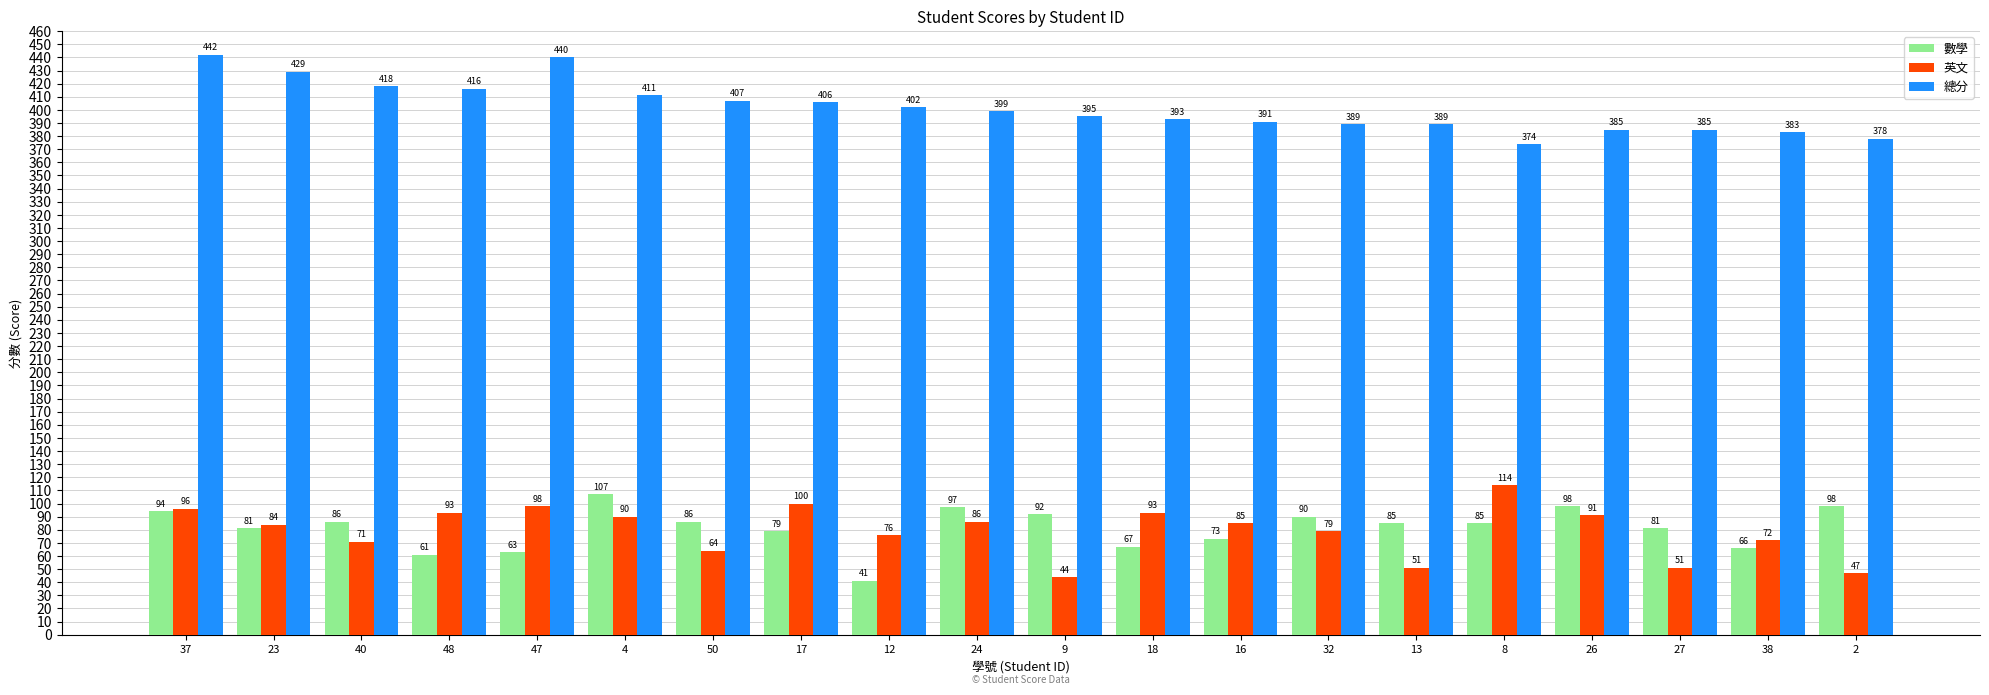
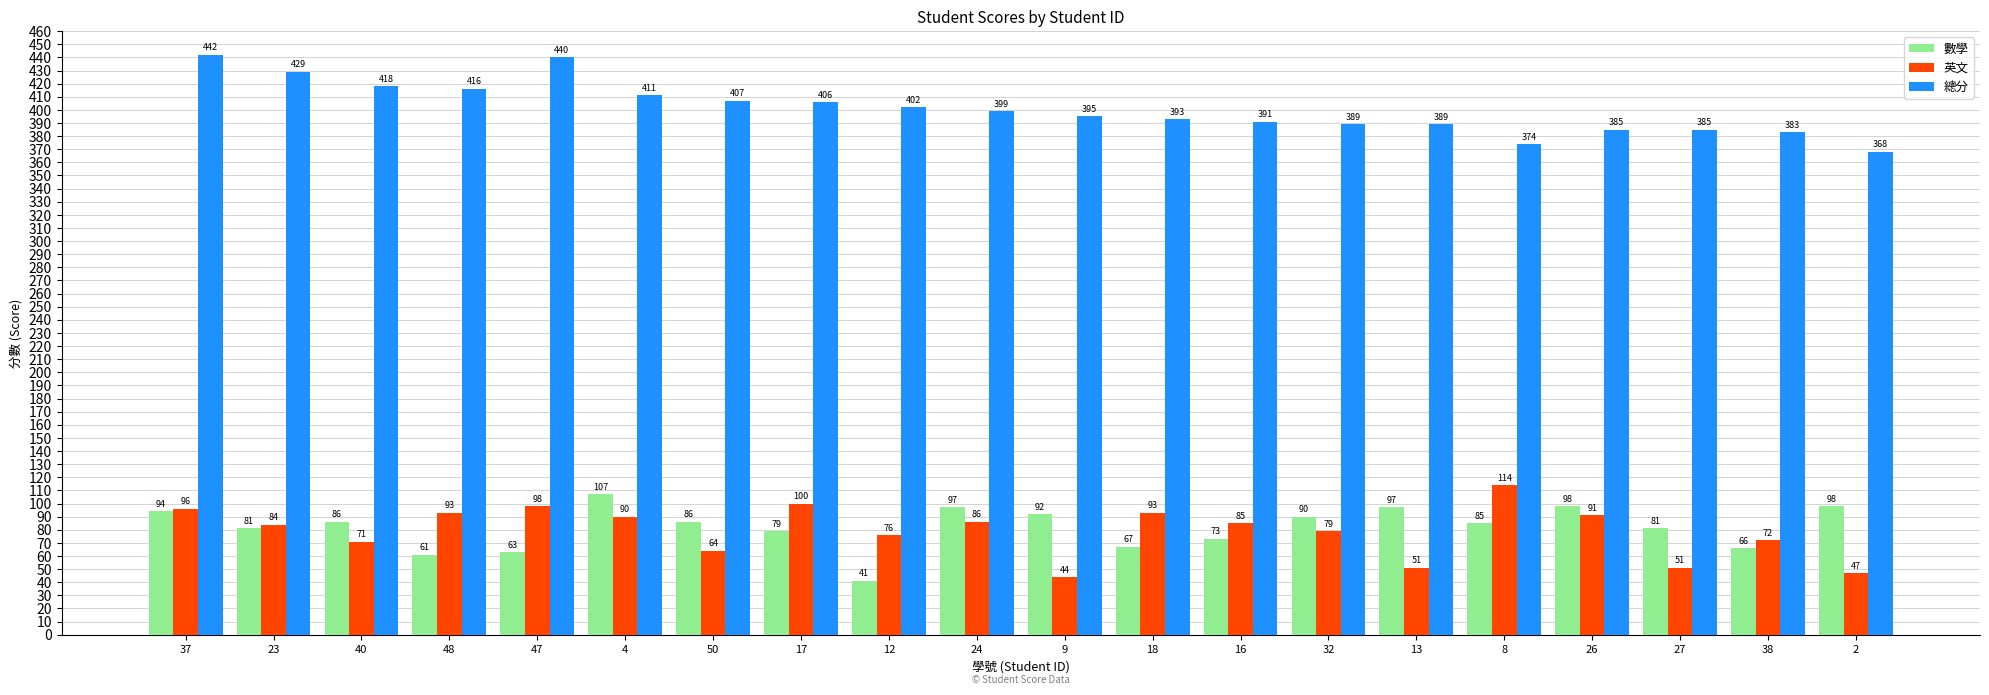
數學, 13: 85 -> 97
總分, 2: 378 -> 368
